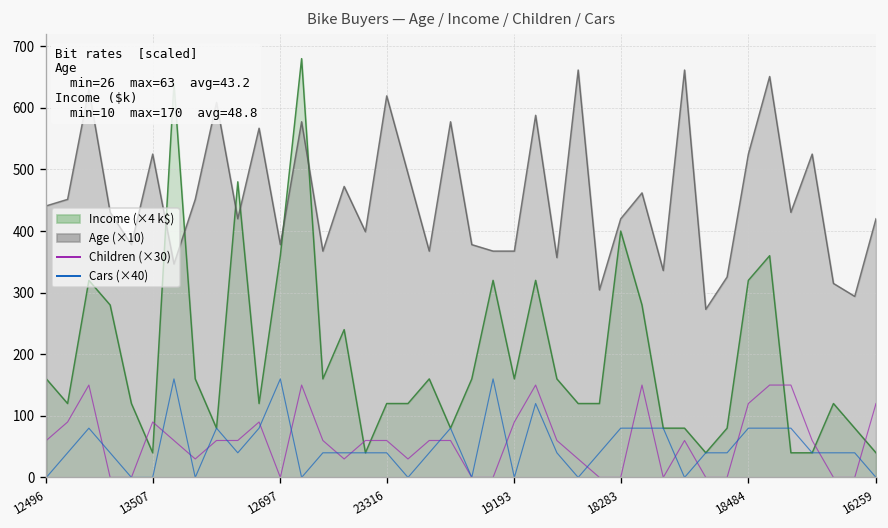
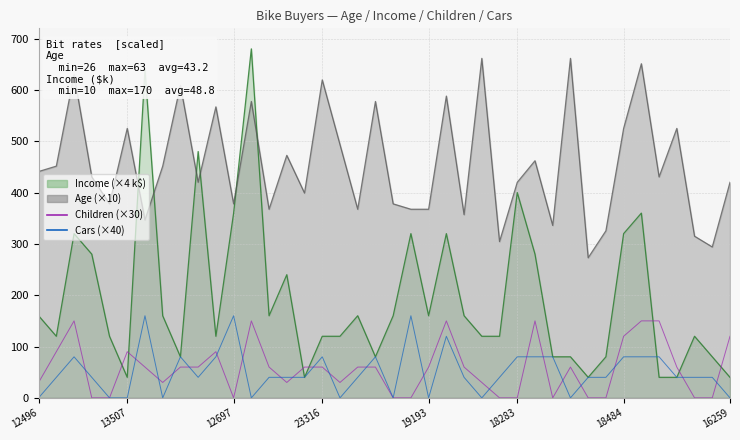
Children (×30), 12496: 60 -> 30
Cars (×40), 23316: 40 -> 80
Children (×30), 19193: 90 -> 60
